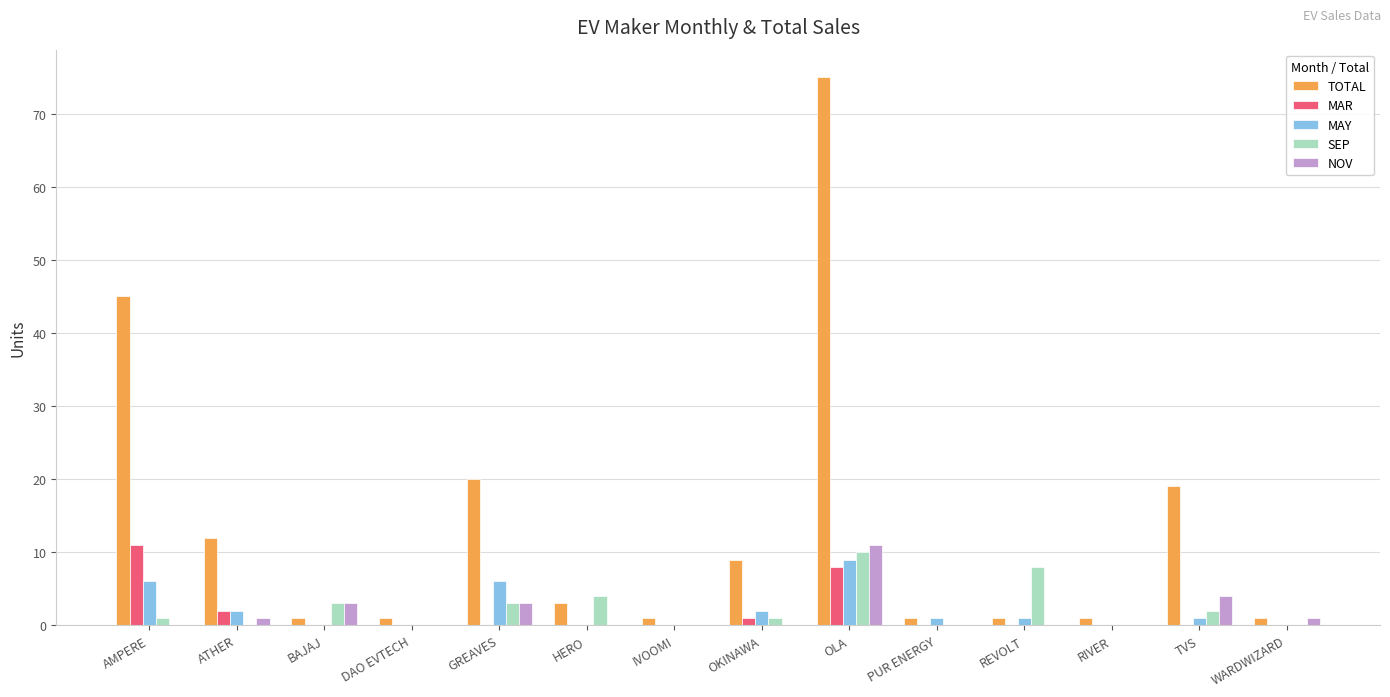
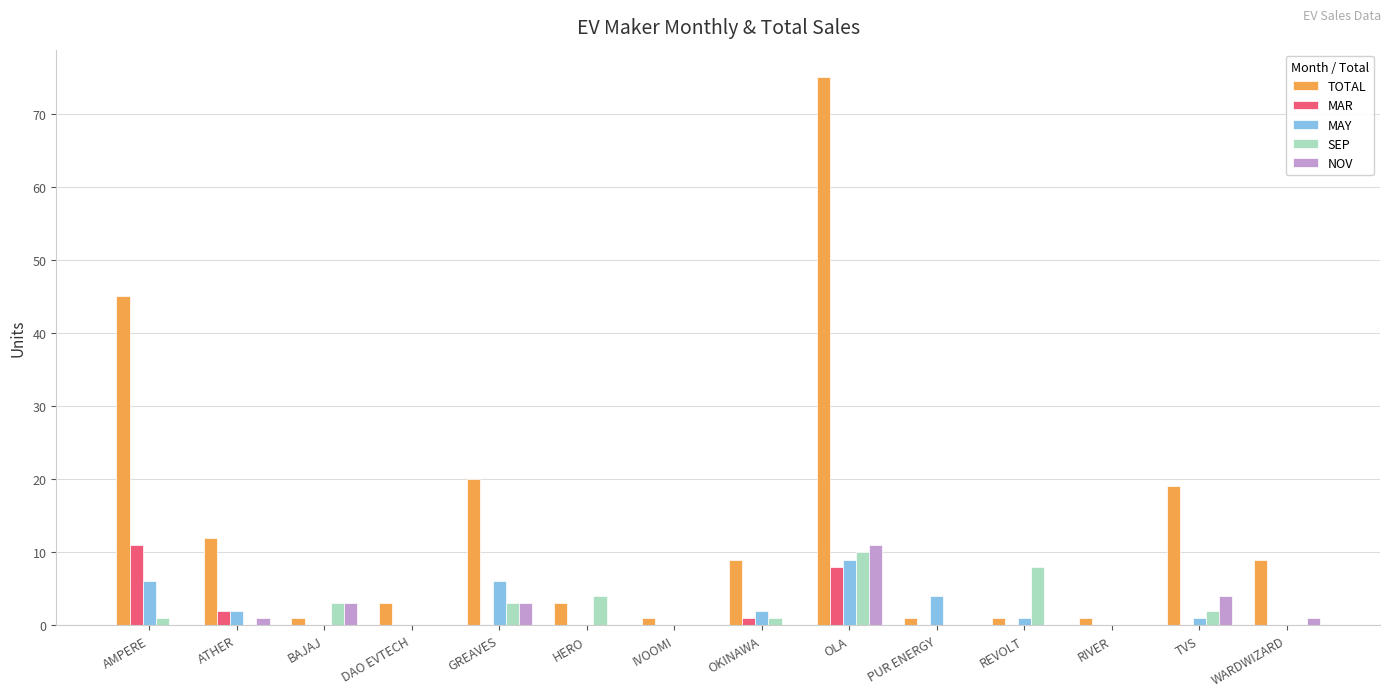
TOTAL, DAO EVTECH: 1 -> 3
MAY, PUR ENERGY: 1 -> 4
TOTAL, WARDWIZARD: 1 -> 9
